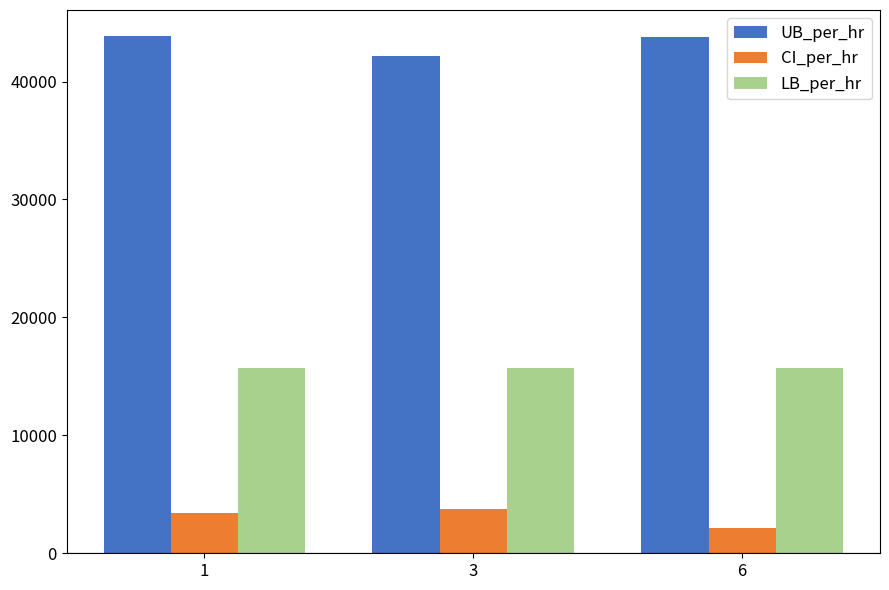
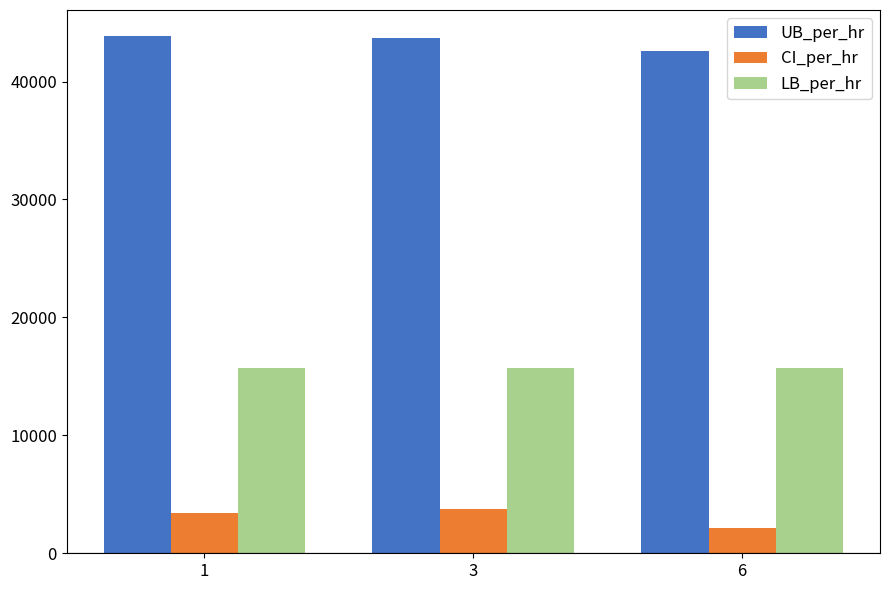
UB_per_hr, 3: 42100 -> 43700
UB_per_hr, 6: 43700 -> 42600
